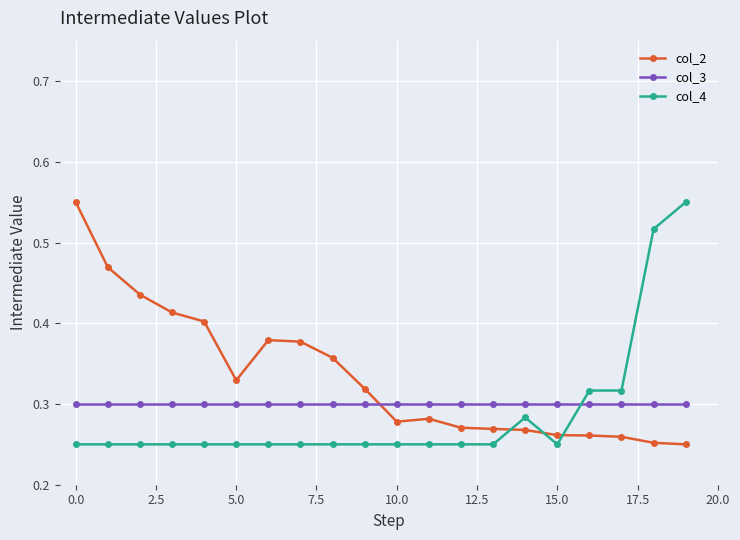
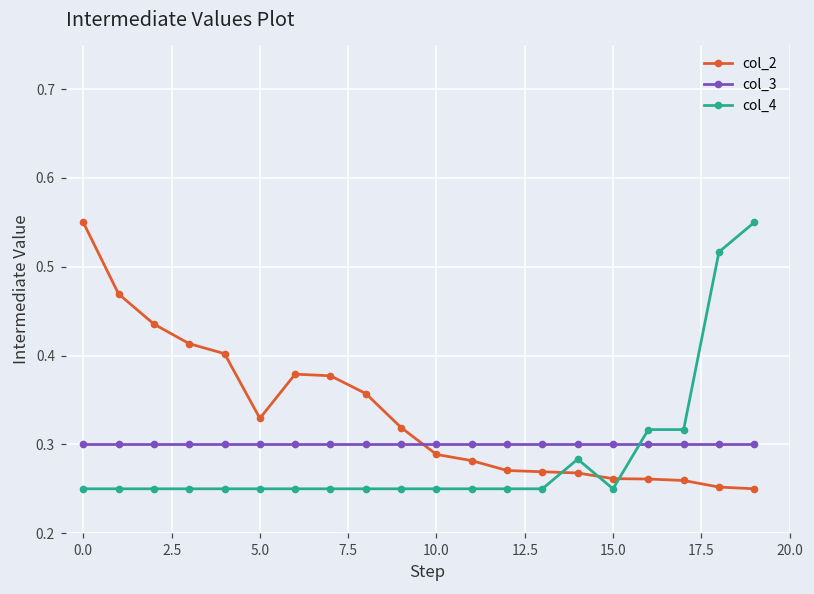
col_2, 10.0: 0.28 -> 0.29
